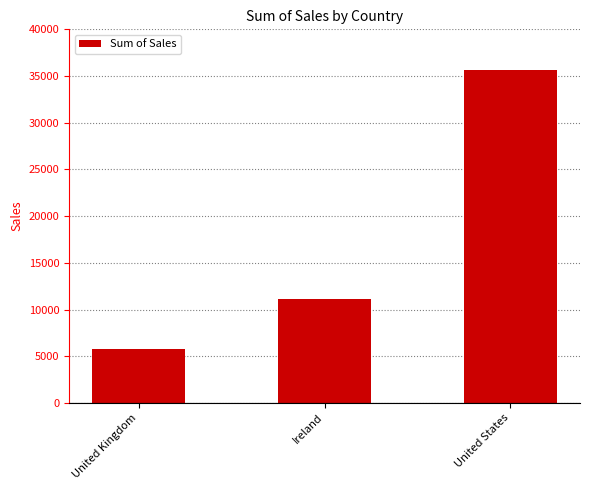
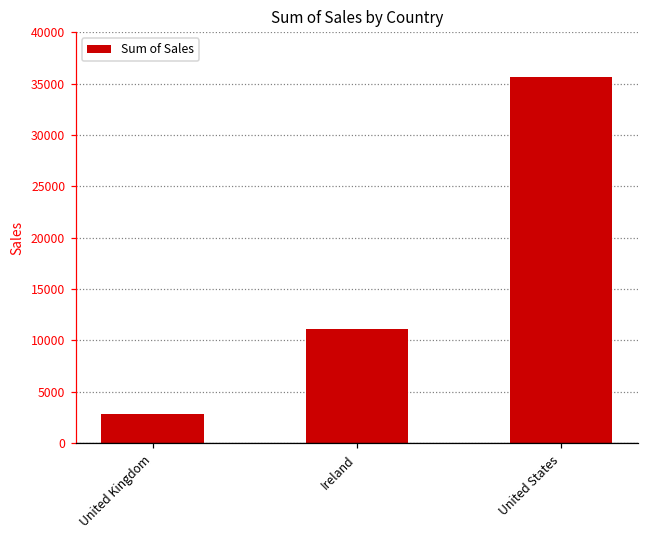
United Kingdom: 6000 -> 3000
